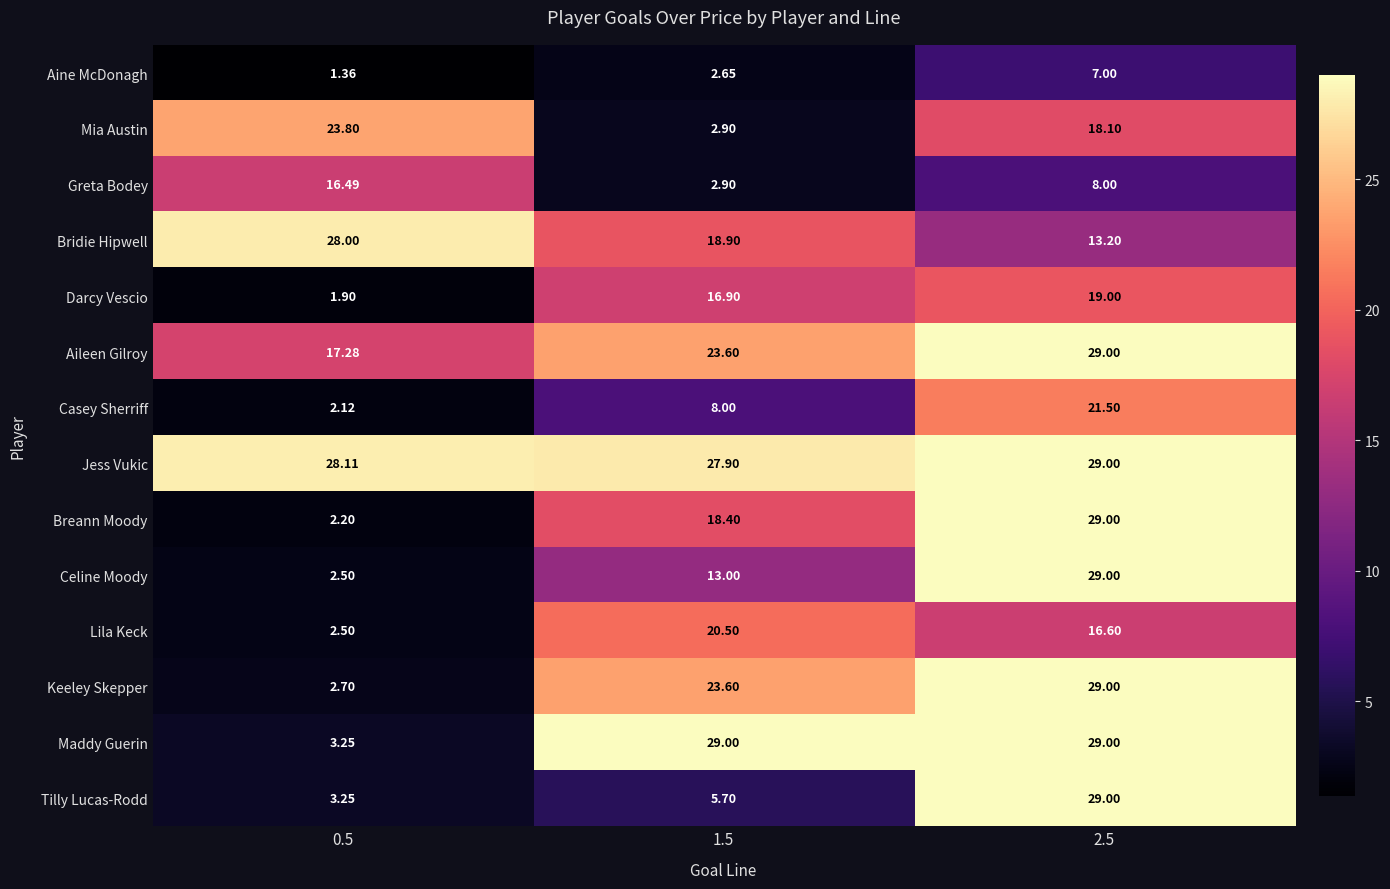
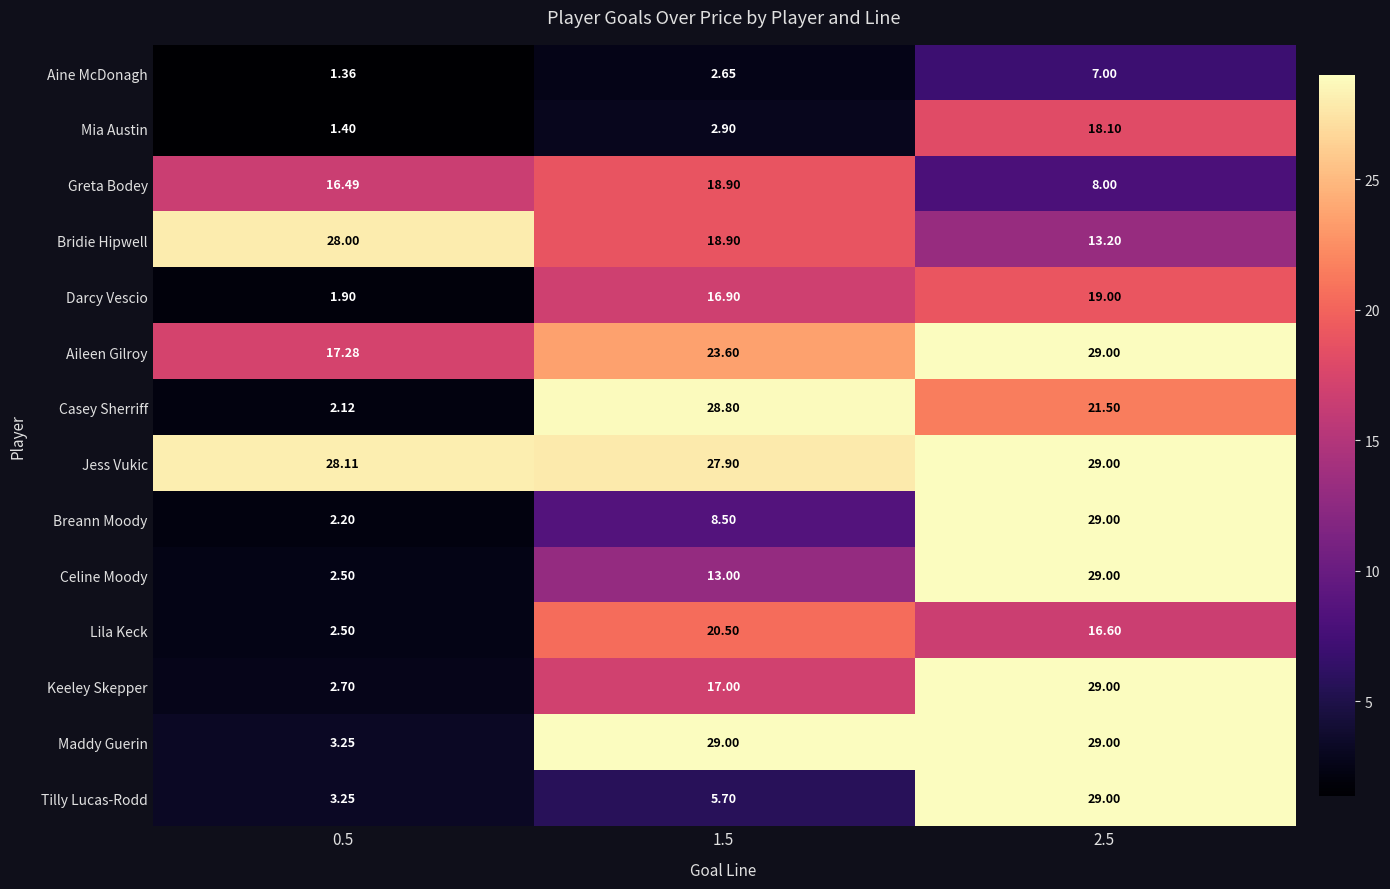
Mia Austin, 0.5: 23.80 -> 1.40
Greta Bodey, 1.5: 2.90 -> 18.90
Casey Sherriff, 1.5: 8.00 -> 28.80
Breann Moody, 1.5: 18.40 -> 8.50
Keeley Skepper, 1.5: 23.60 -> 17.00
